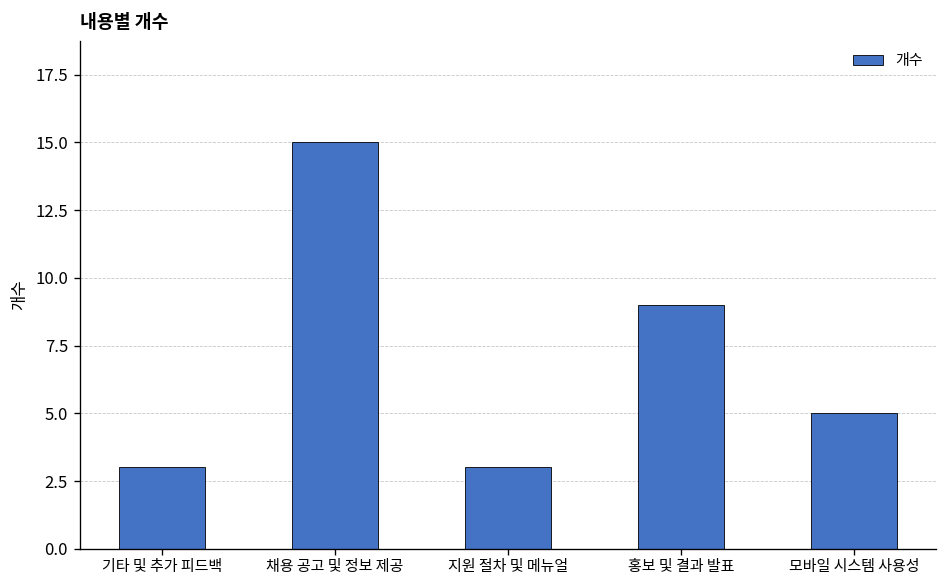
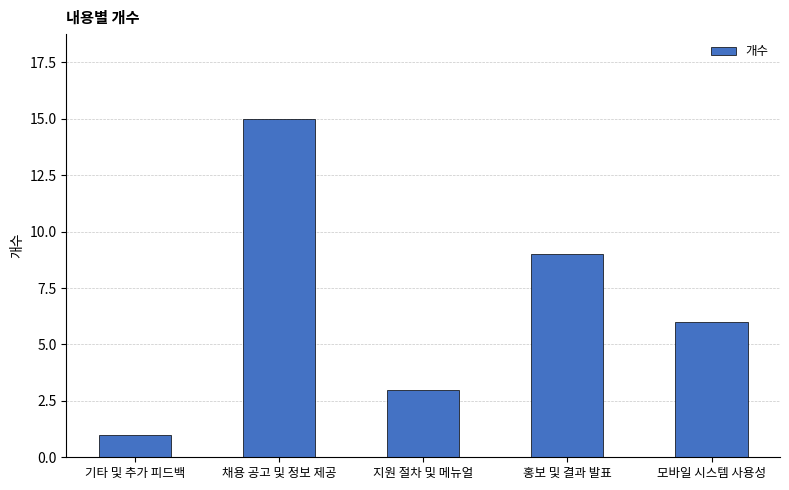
기타 및 추가 피드백: 3 -> 1
모바일 시스템 사용성: 5 -> 6
